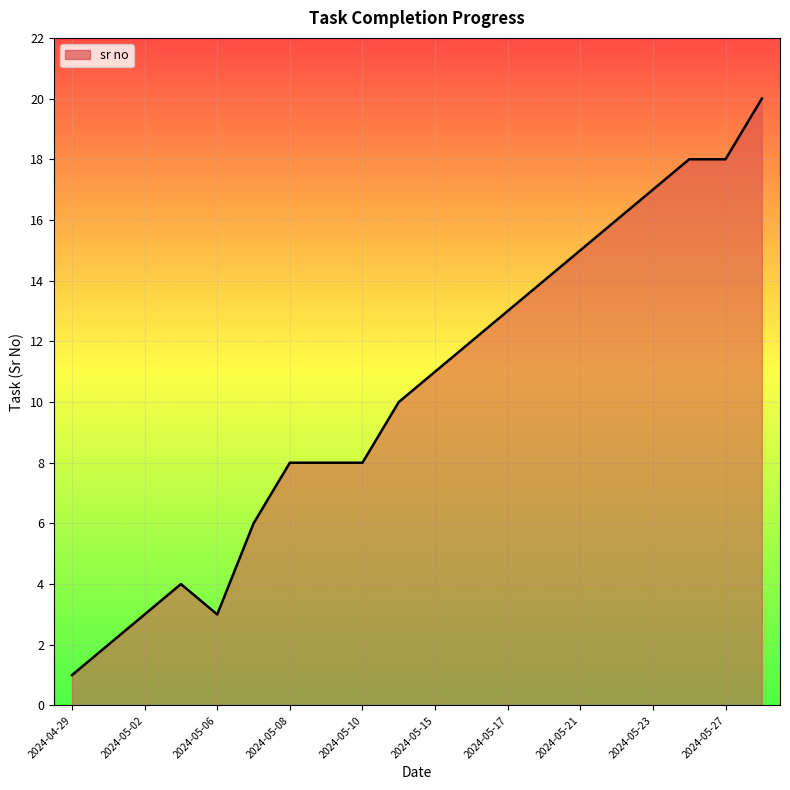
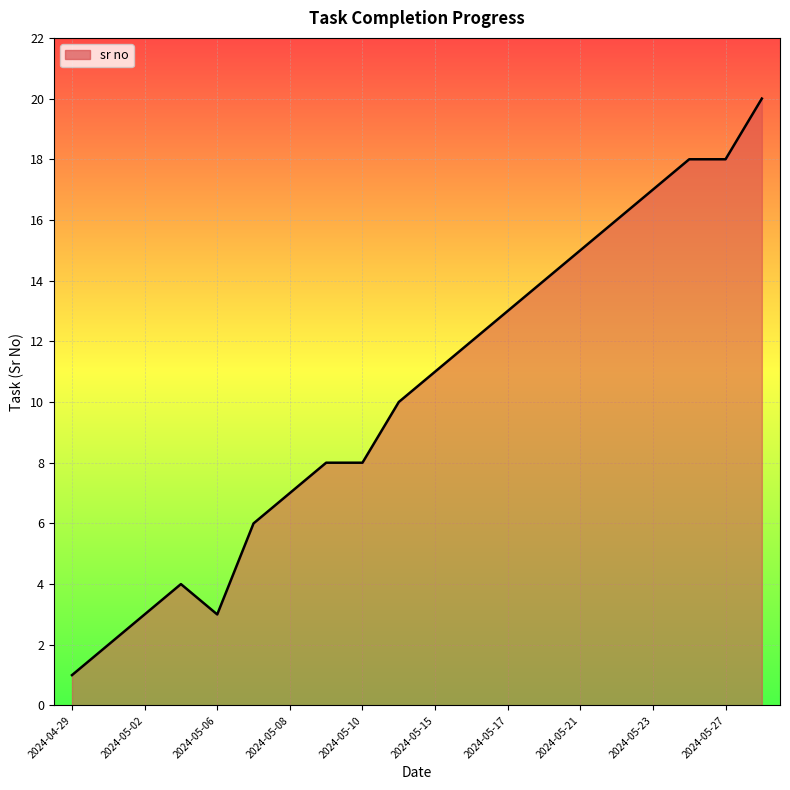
2024-05-08: 8 -> 7
